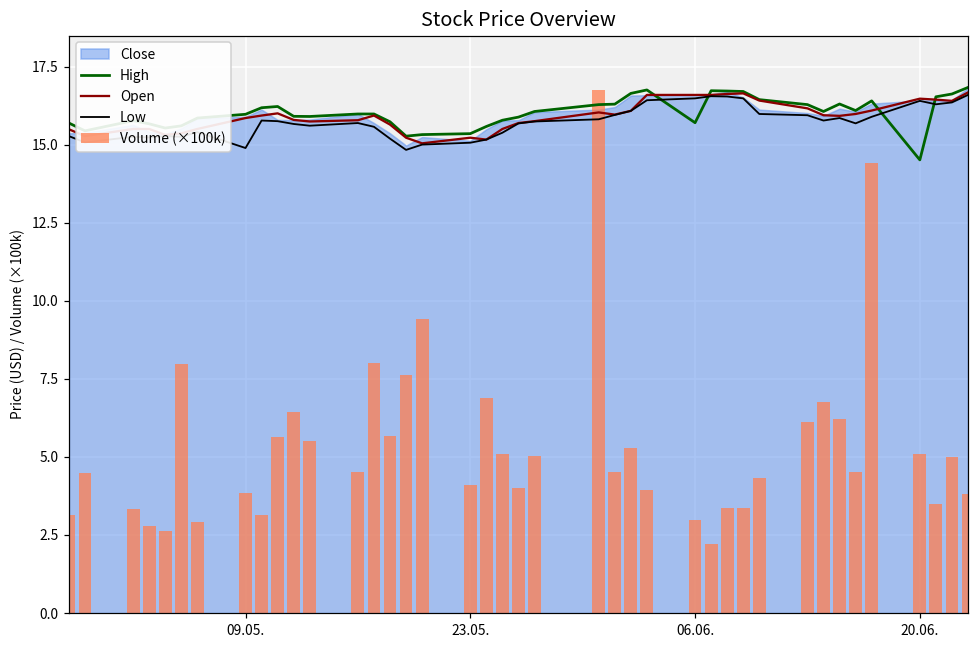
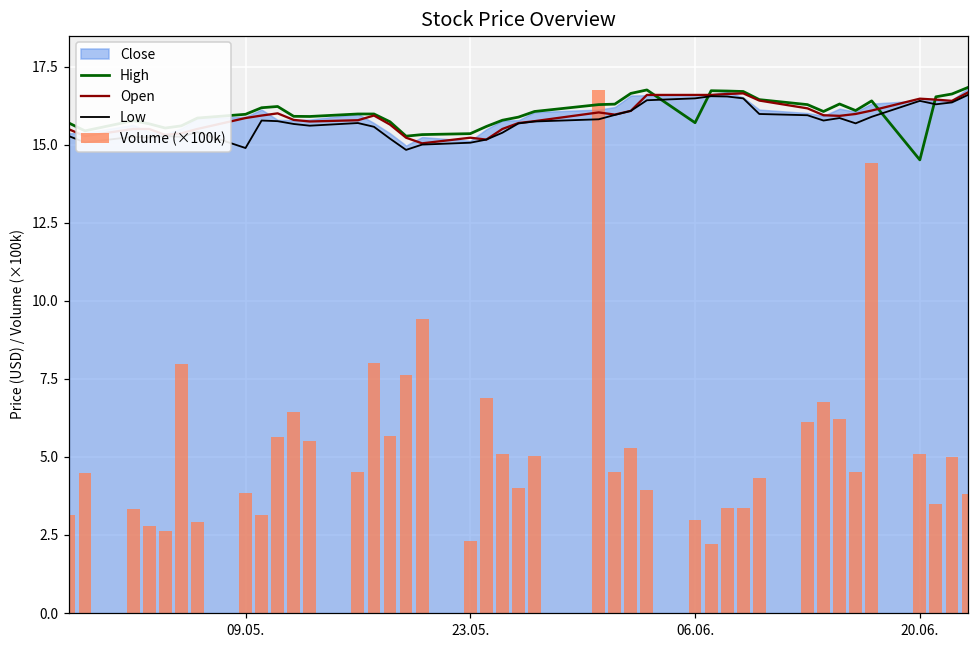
Volume (×100k), 23.05.: 4.1 -> 2.3
